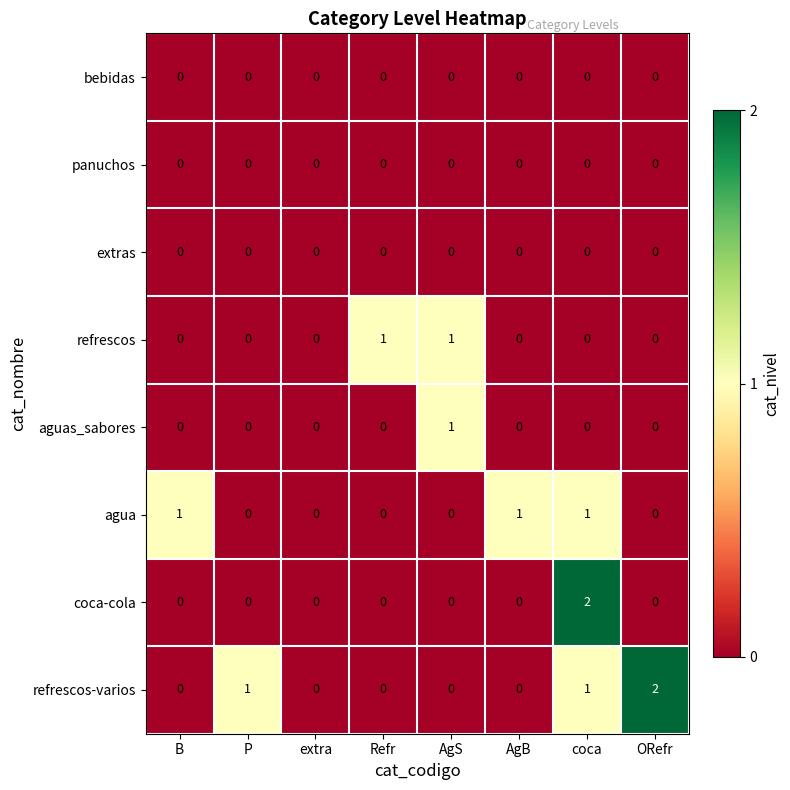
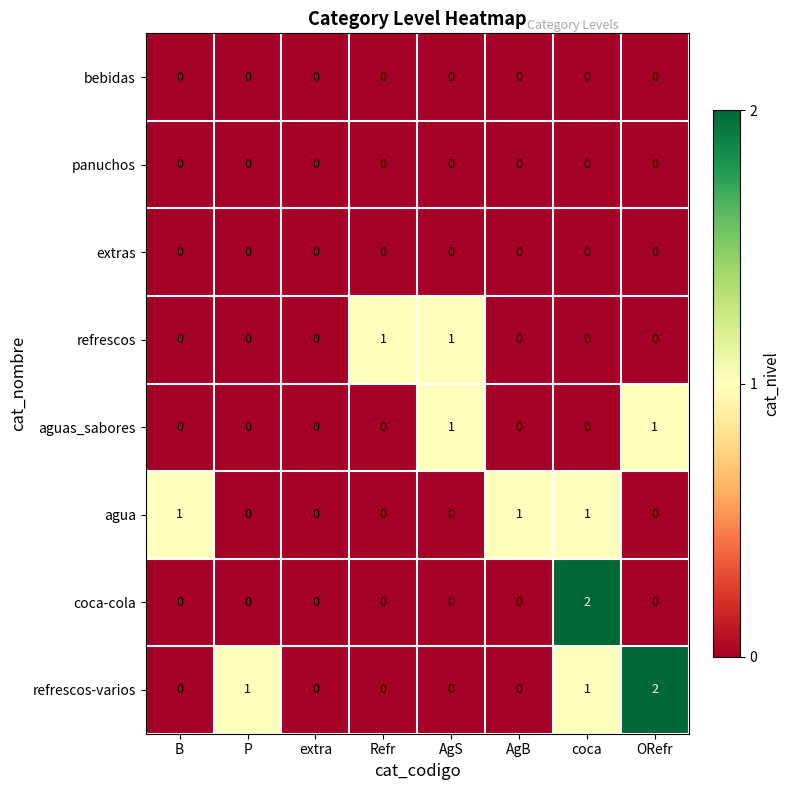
aguas_sabores, ORefr: 0 -> 1
